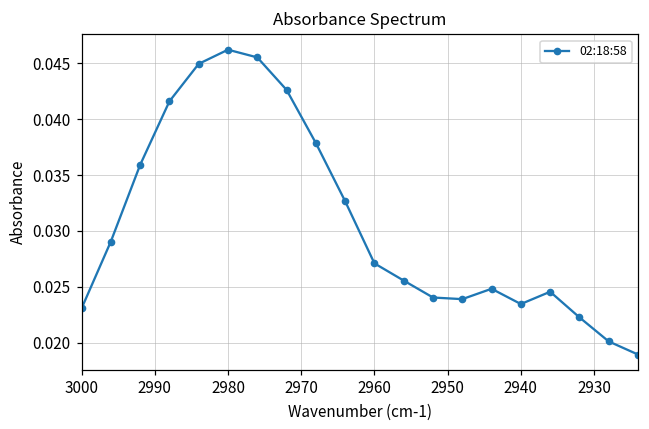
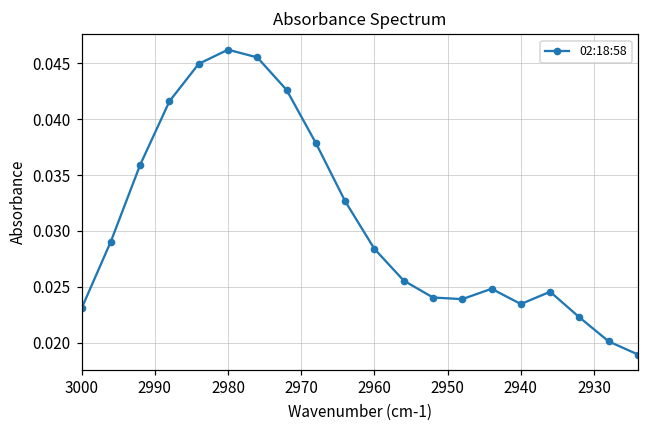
2960: 0.0271 -> 0.0284
